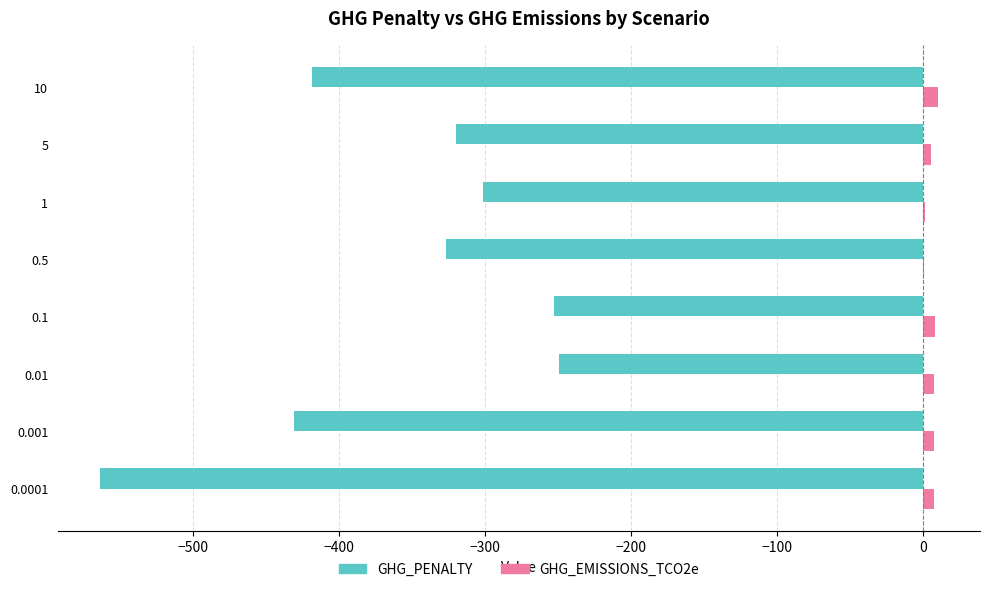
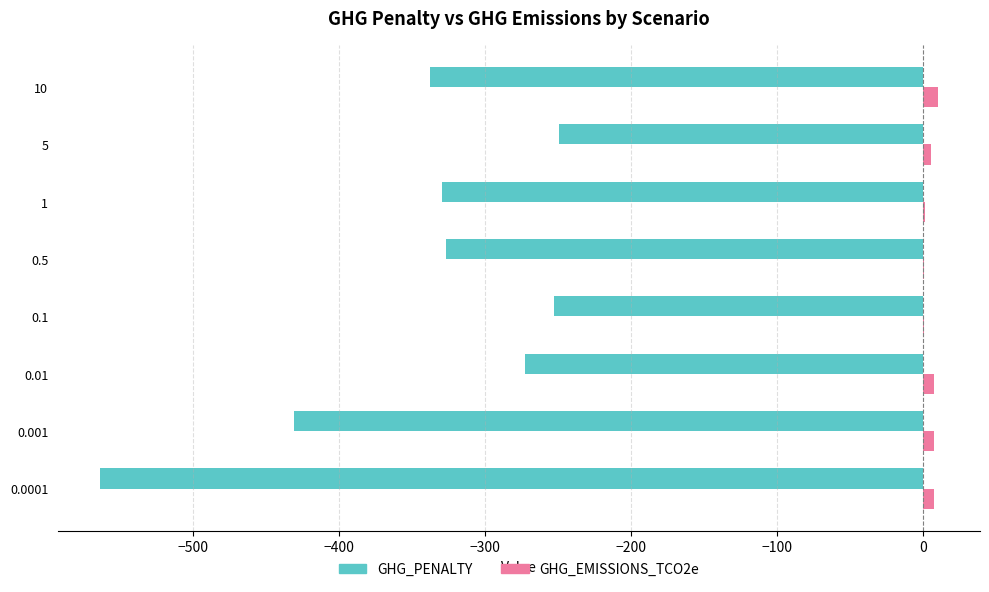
GHG_PENALTY, 10: -418 -> -338
GHG_PENALTY, 5: -320 -> -249
GHG_PENALTY, 1: -302 -> -329
GHG_EMISSIONS_TCO2e, 0.1: 8 -> 0
GHG_PENALTY, 0.01: -249 -> -272
